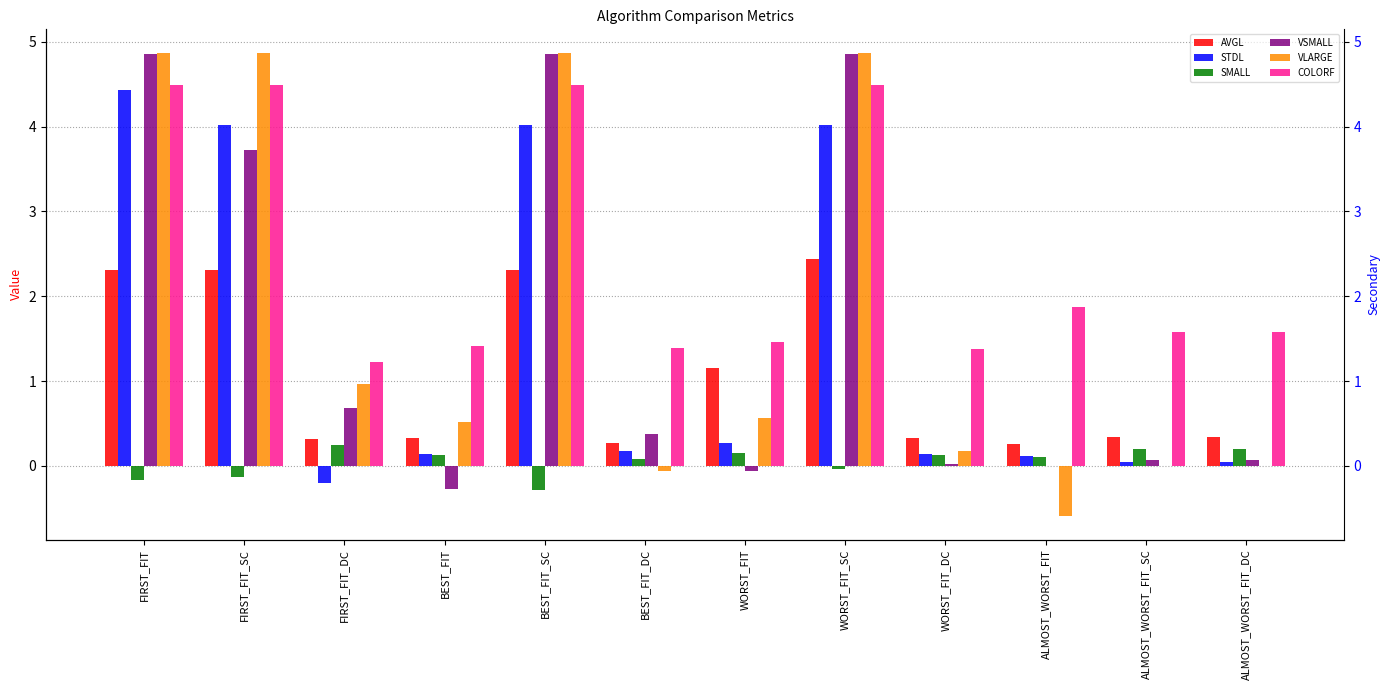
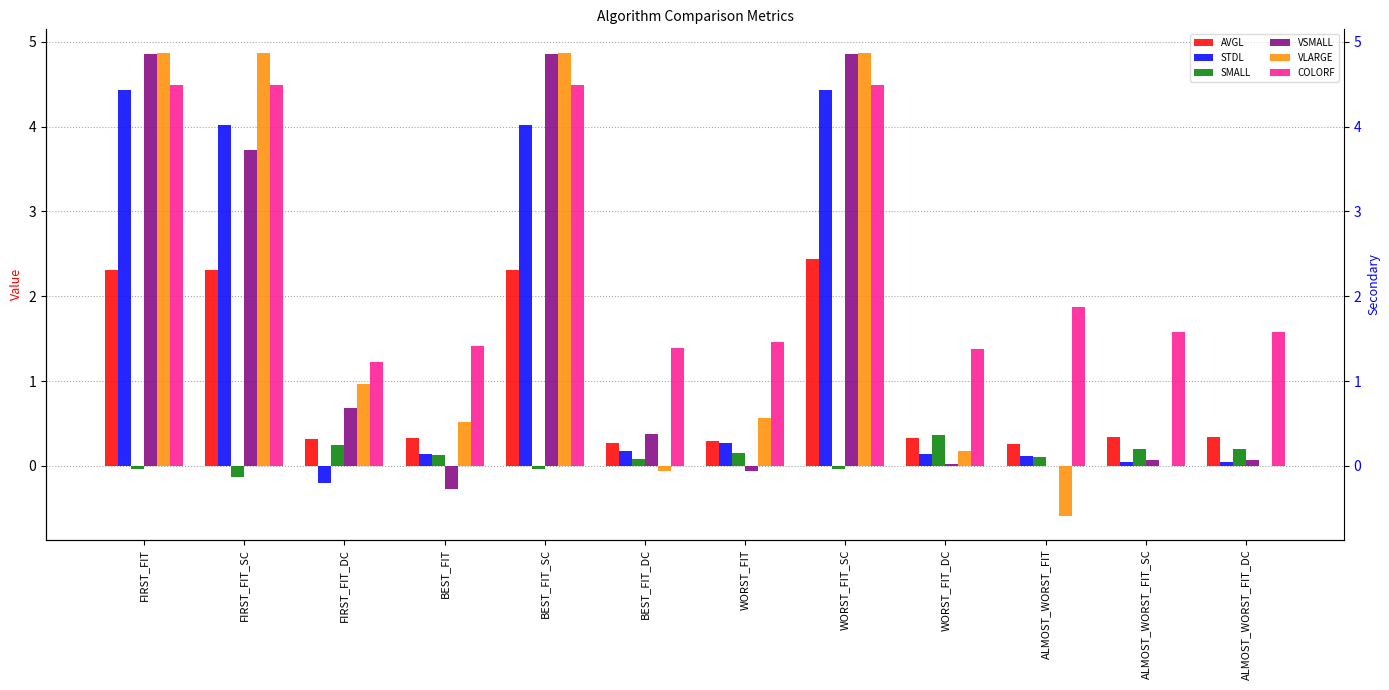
SMALL, FIRST_FIT: -0.2 -> 0.0
SMALL, BEST_FIT_SC: -0.3 -> 0.0
AVGL, WORST_FIT: 1.2 -> 0.3
STDL, WORST_FIT_SC: 4.0 -> 4.4
SMALL, WORST_FIT_DC: 0.1 -> 0.4
